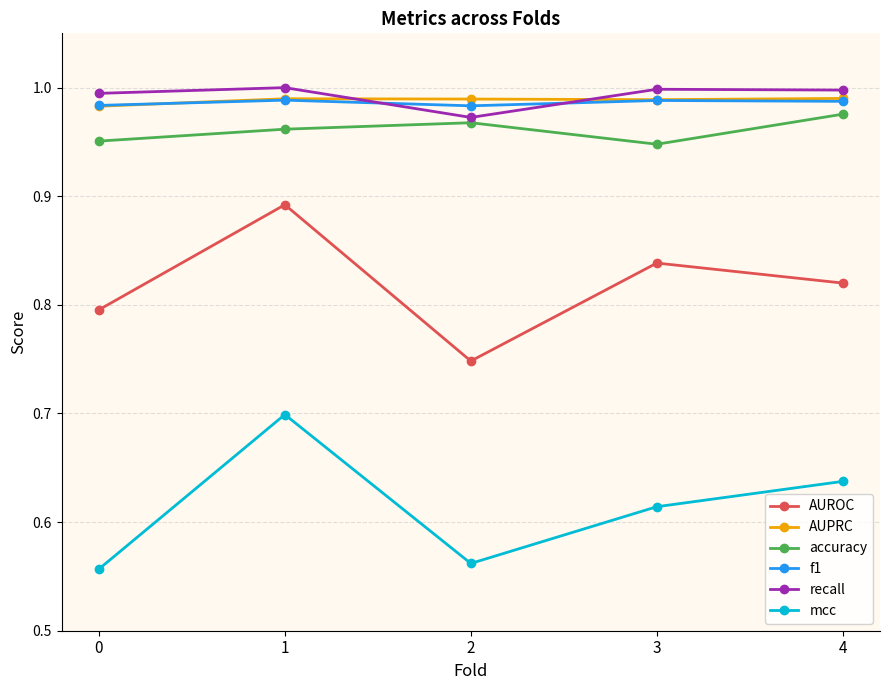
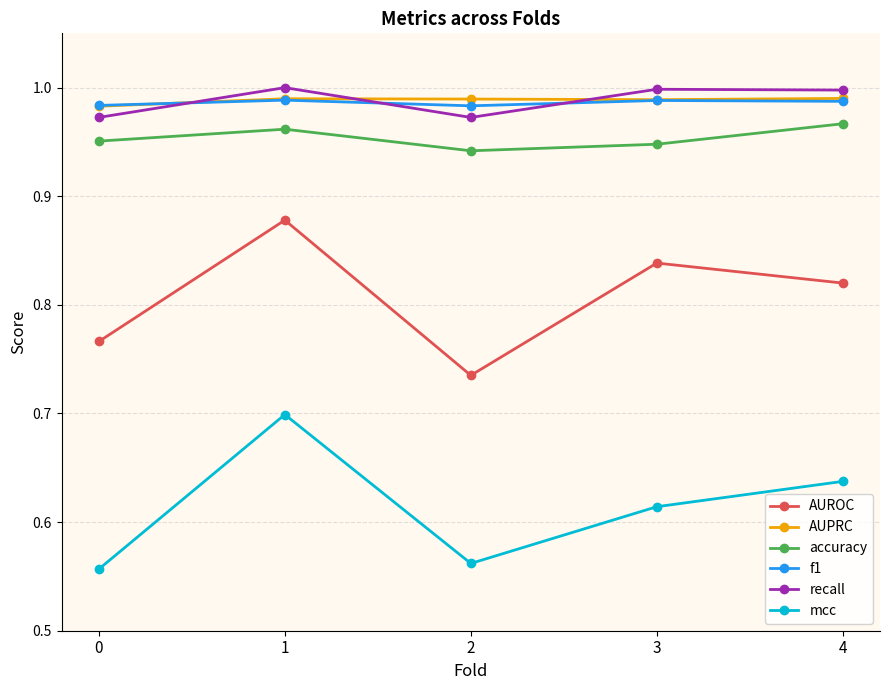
AUROC, 0: 0.795 -> 0.766
recall, 0: 0.995 -> 0.973
AUROC, 1: 0.892 -> 0.878
AUROC, 2: 0.748 -> 0.735
accuracy, 2: 0.968 -> 0.942
accuracy, 4: 0.976 -> 0.967
